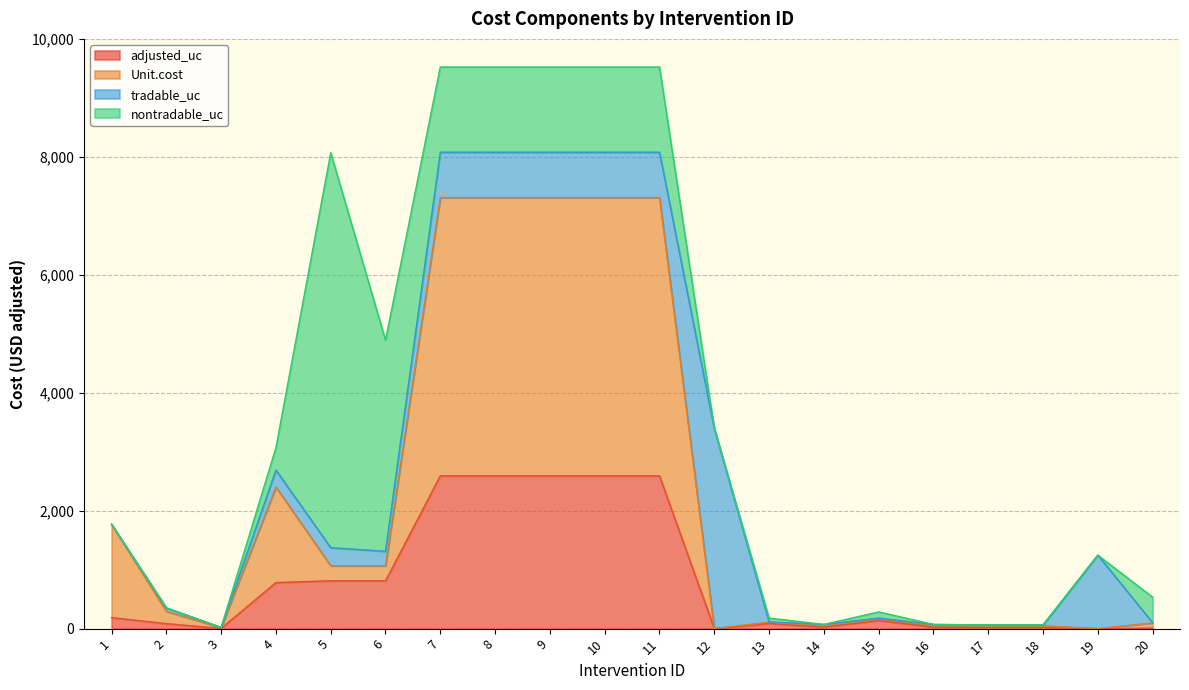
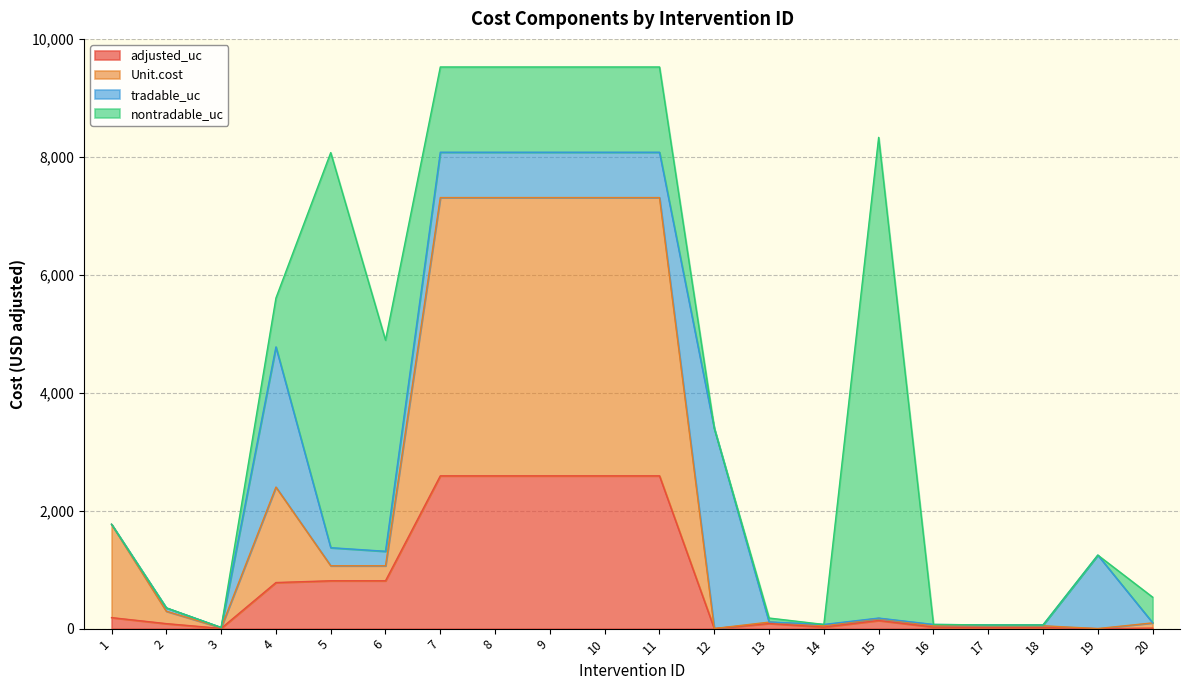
tradable_uc, 4: 300 -> 2,400
nontradable_uc, 4: 400 -> 800
nontradable_uc, 15: 100 -> 8,200
